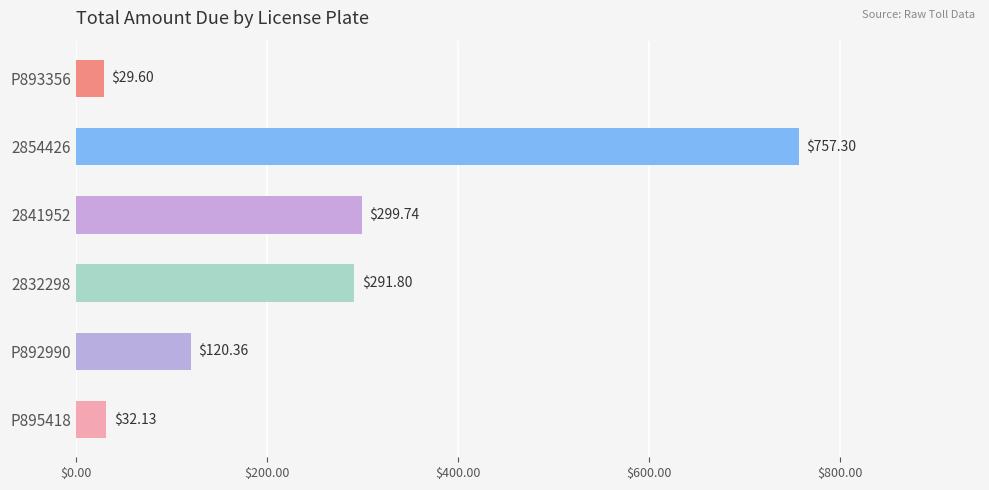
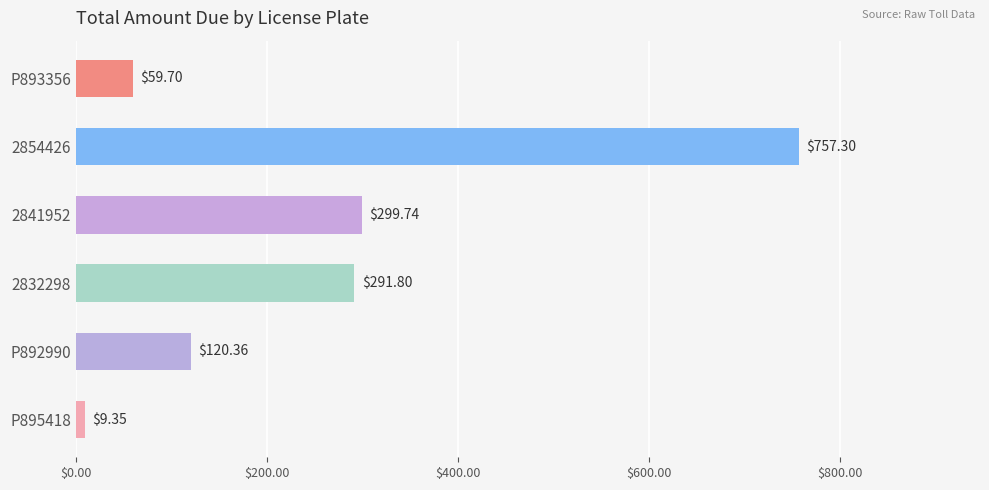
P893356: $29.60 -> $59.70
P895418: $32.13 -> $9.35
